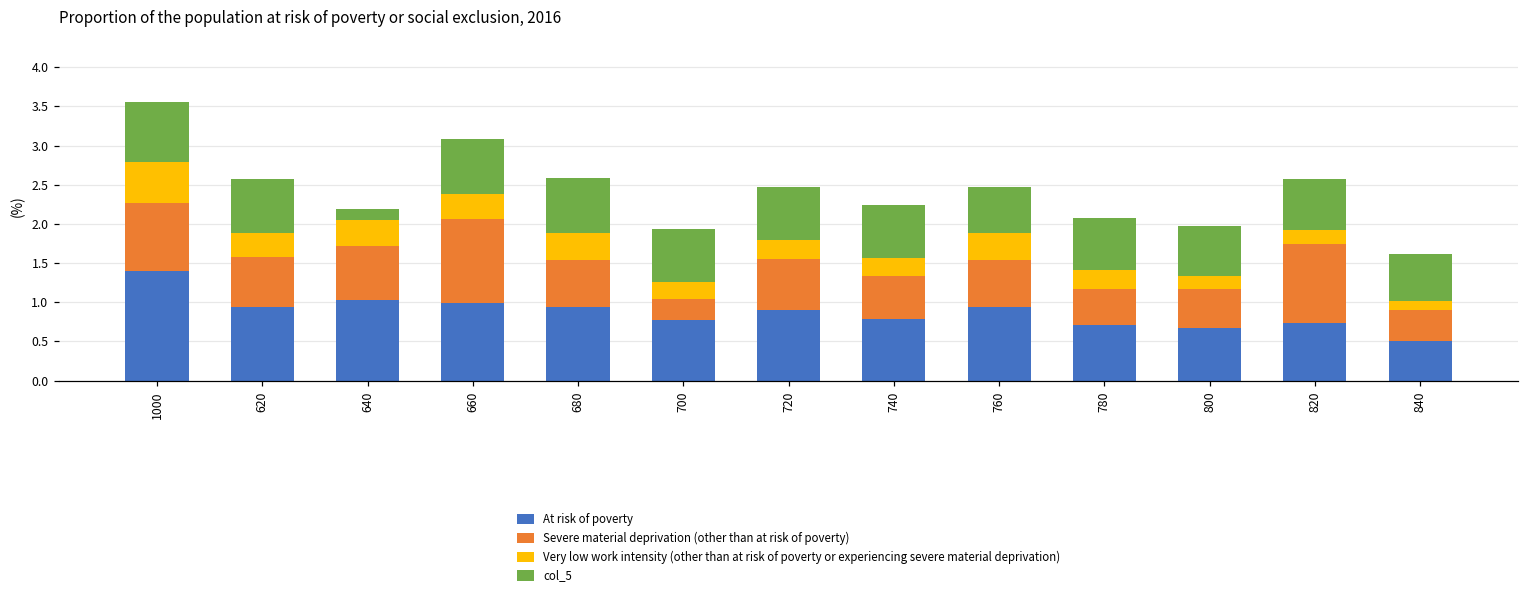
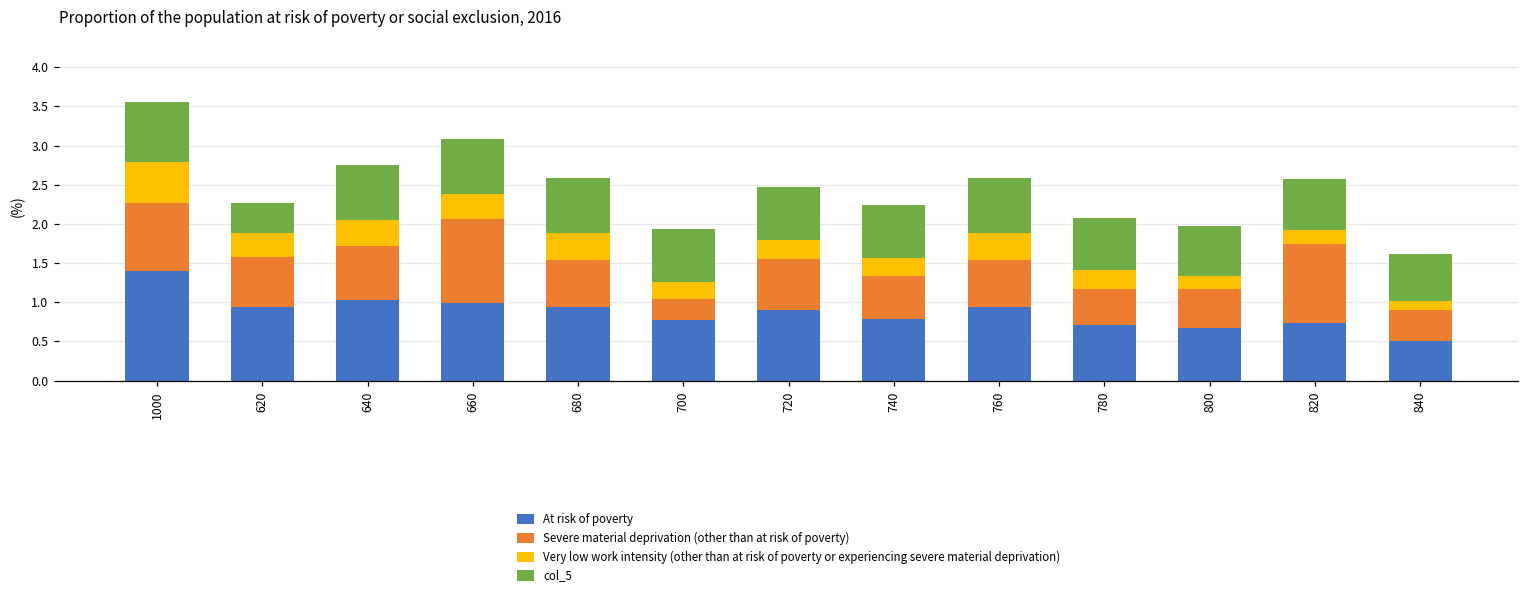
col_5, 620: 0.7 -> 0.4
col_5, 640: 0.1 -> 0.7
col_5, 760: 0.6 -> 0.7
